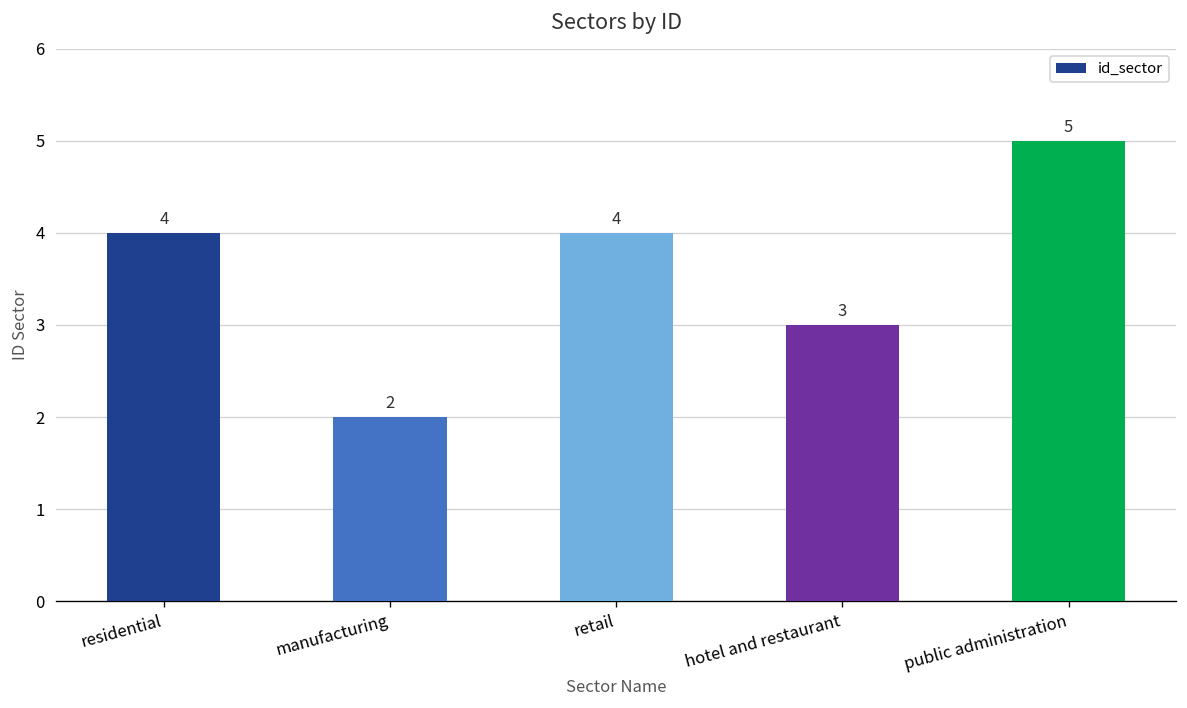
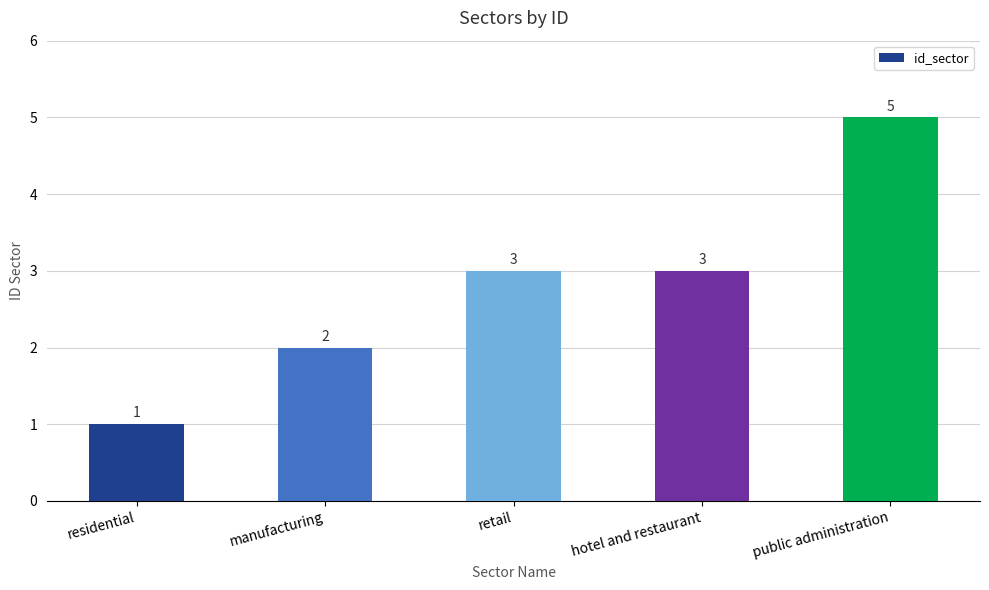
residential: 4 -> 1
retail: 4 -> 3
